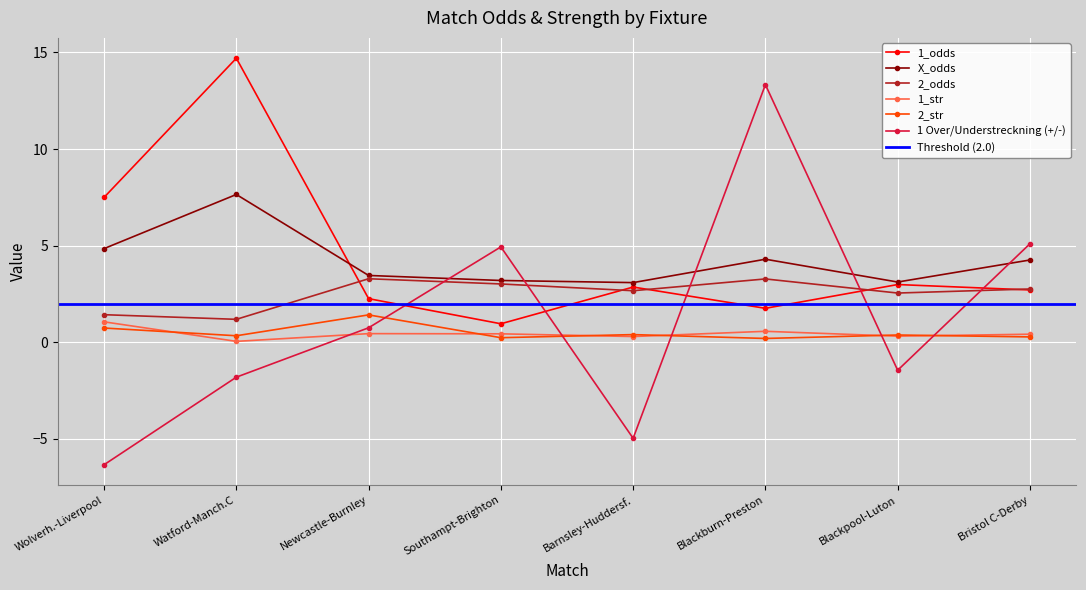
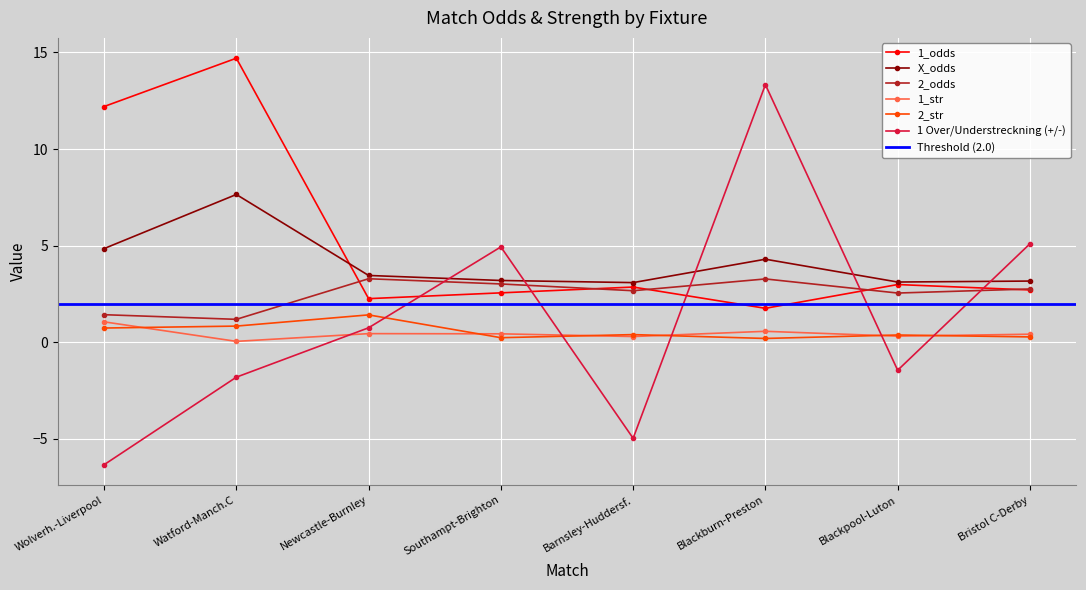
1_odds, Wolverh.-Liverpool: 7.5 -> 12.2
2_str, Watford-Manch.C: 0.3 -> 0.8
1_odds, Southampt-Brighton: 1.0 -> 2.6
X_odds, Bristol C-Derby: 4.3 -> 3.2
